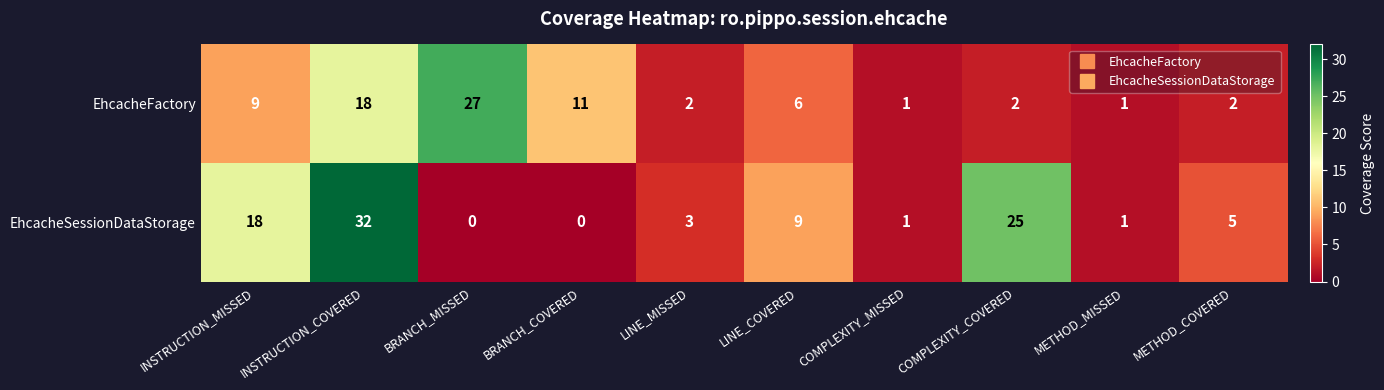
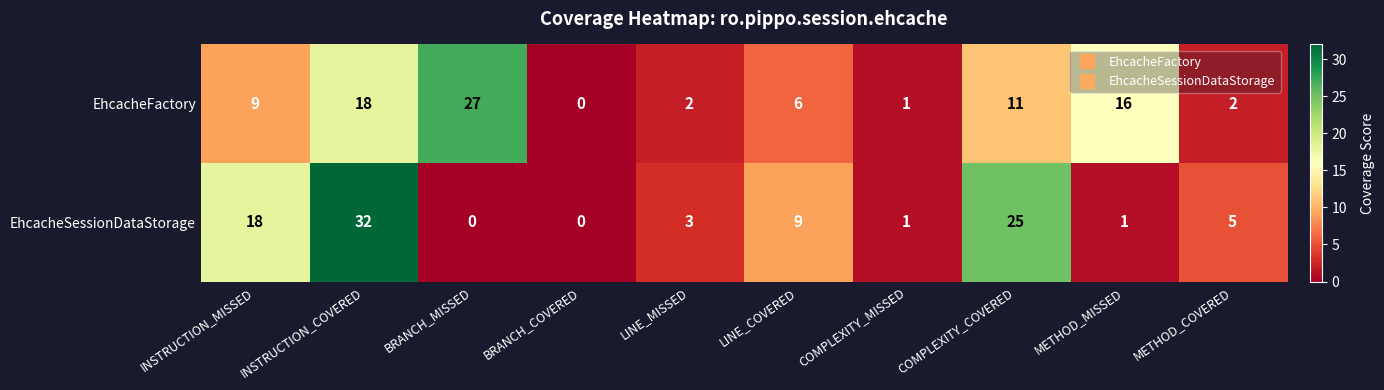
EhcacheFactory, BRANCH_COVERED: 11 -> 0
EhcacheFactory, COMPLEXITY_COVERED: 2 -> 11
EhcacheFactory, METHOD_MISSED: 1 -> 16
